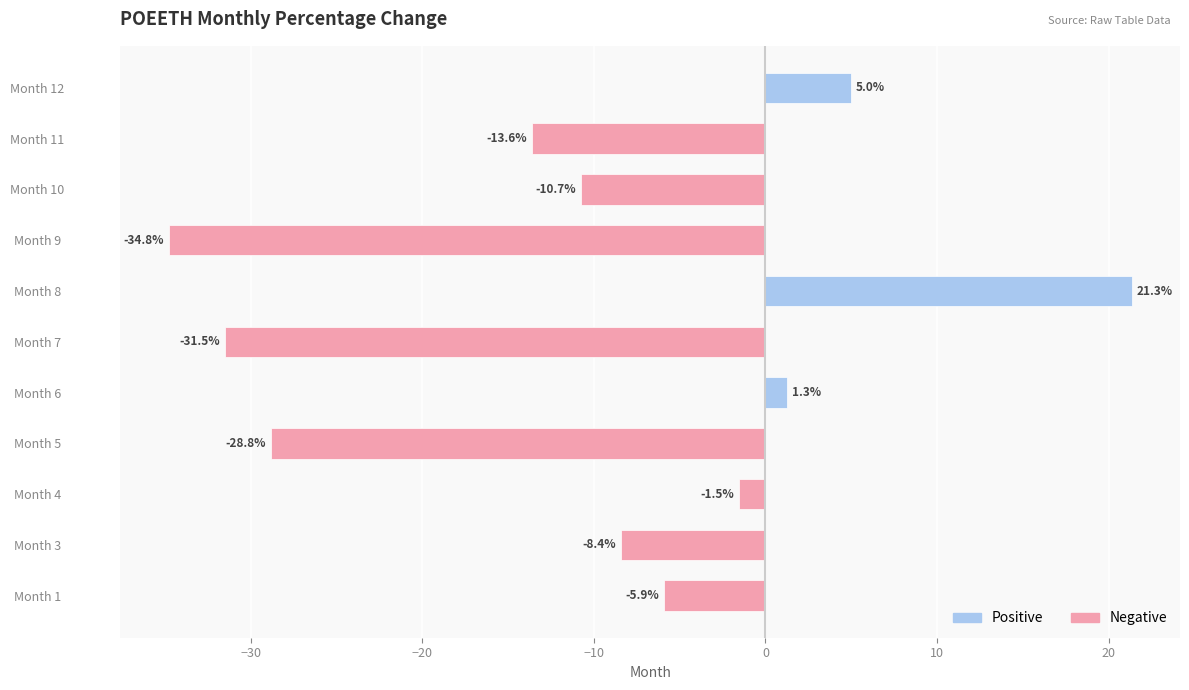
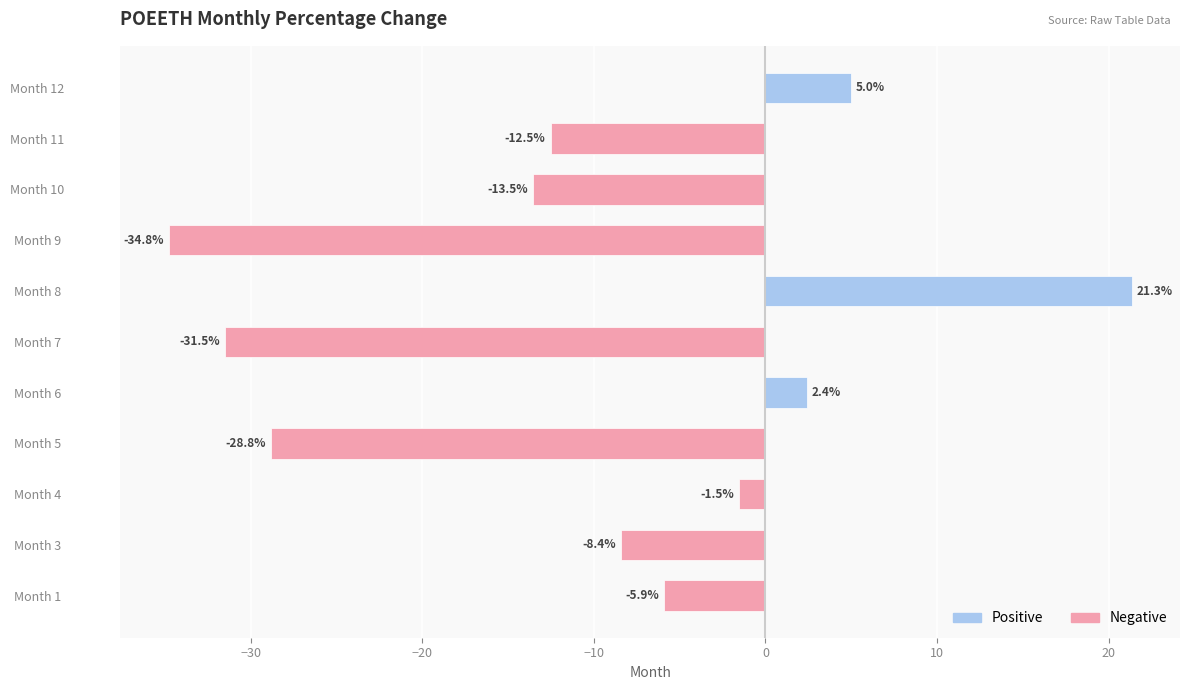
Month 11: -13.6% -> -12.5%
Month 10: -10.7% -> -13.5%
Month 6: 1.3% -> 2.4%
